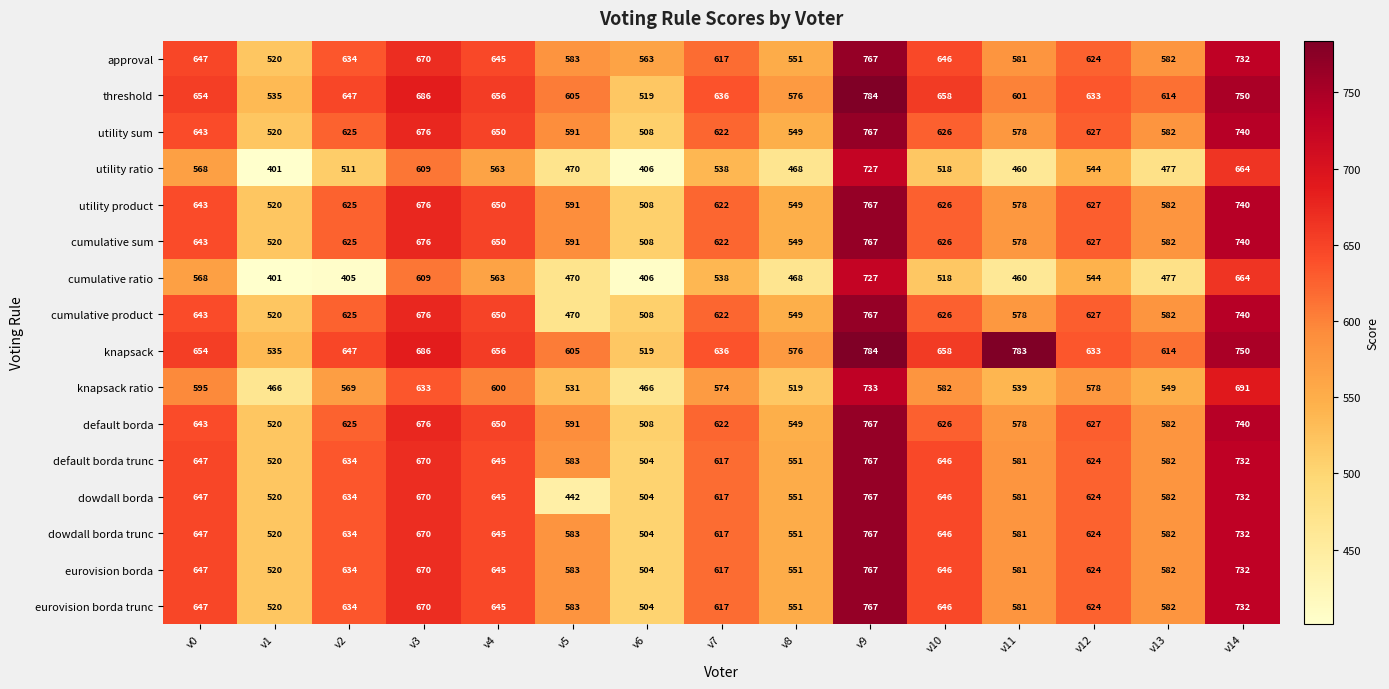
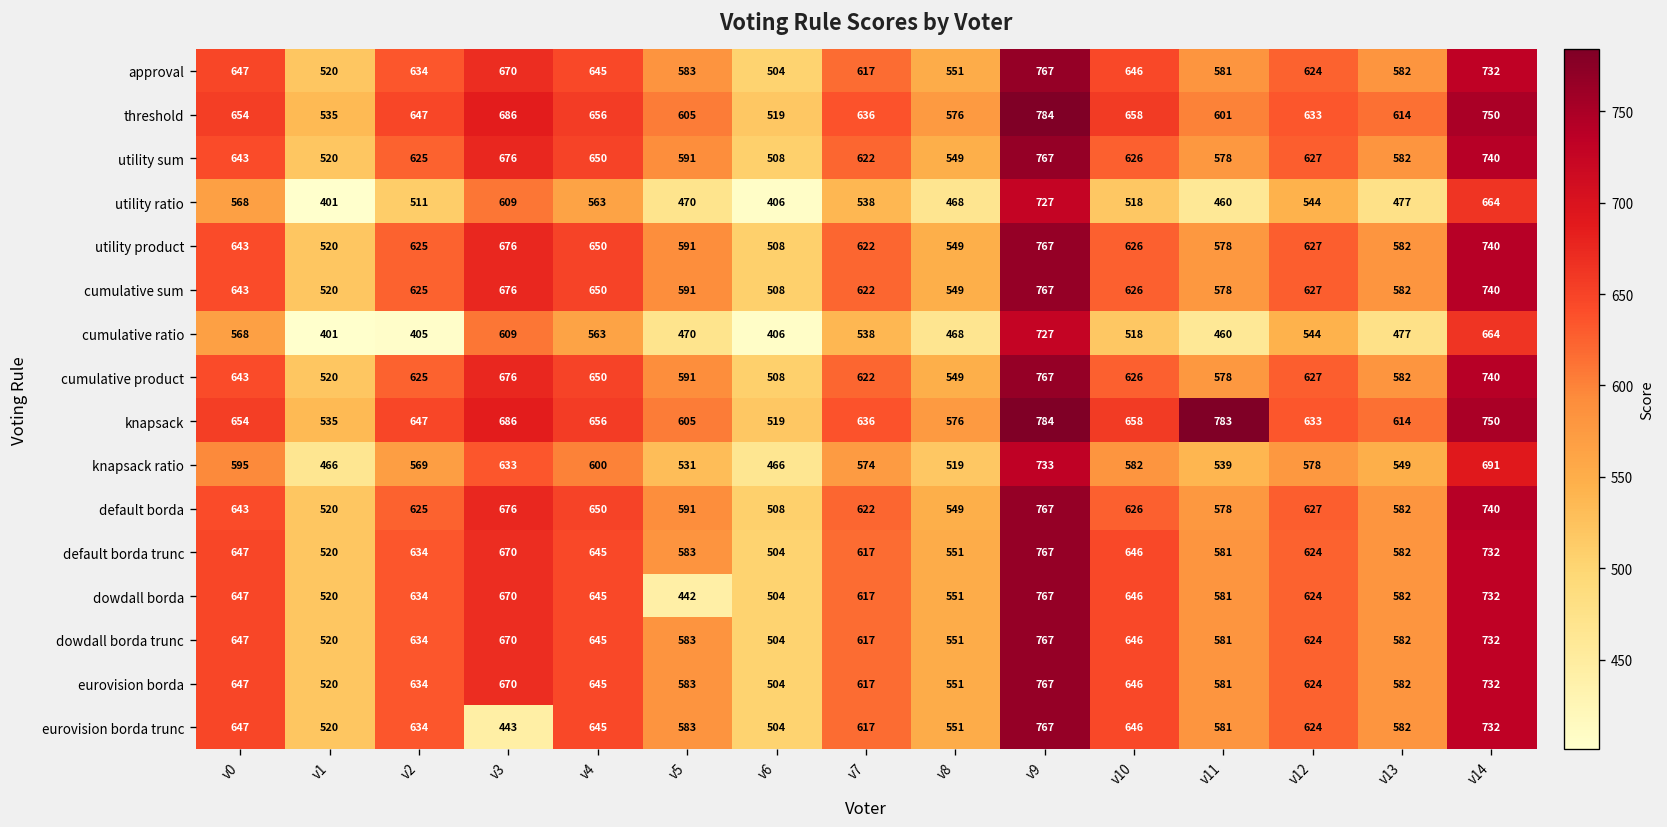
approval, v6: 563 -> 504
cumulative product, v5: 470 -> 591
eurovision borda trunc, v3: 670 -> 443
